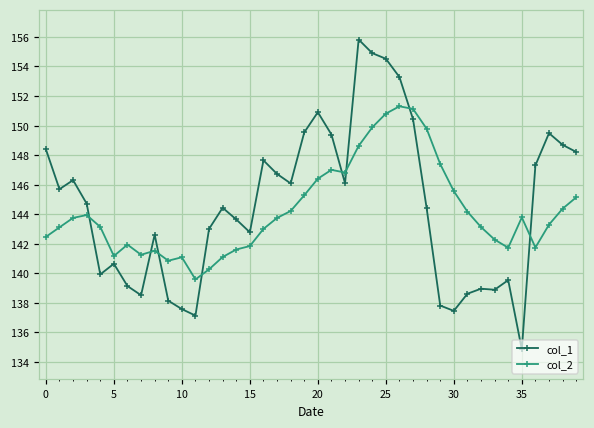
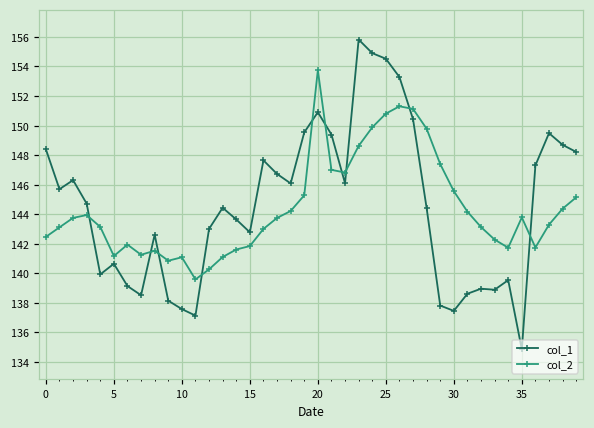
col_2, 20: 146.4 -> 153.7
